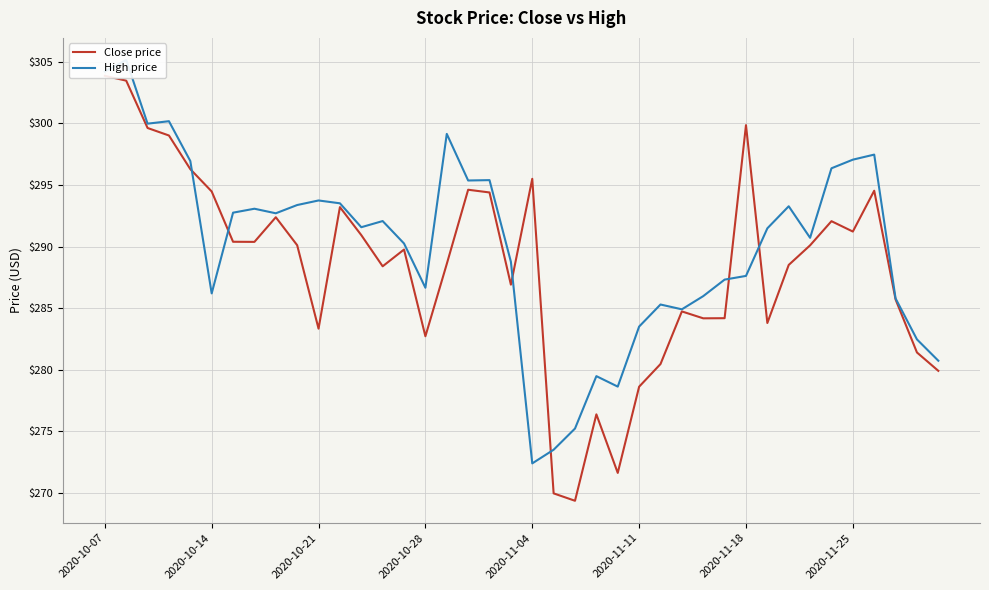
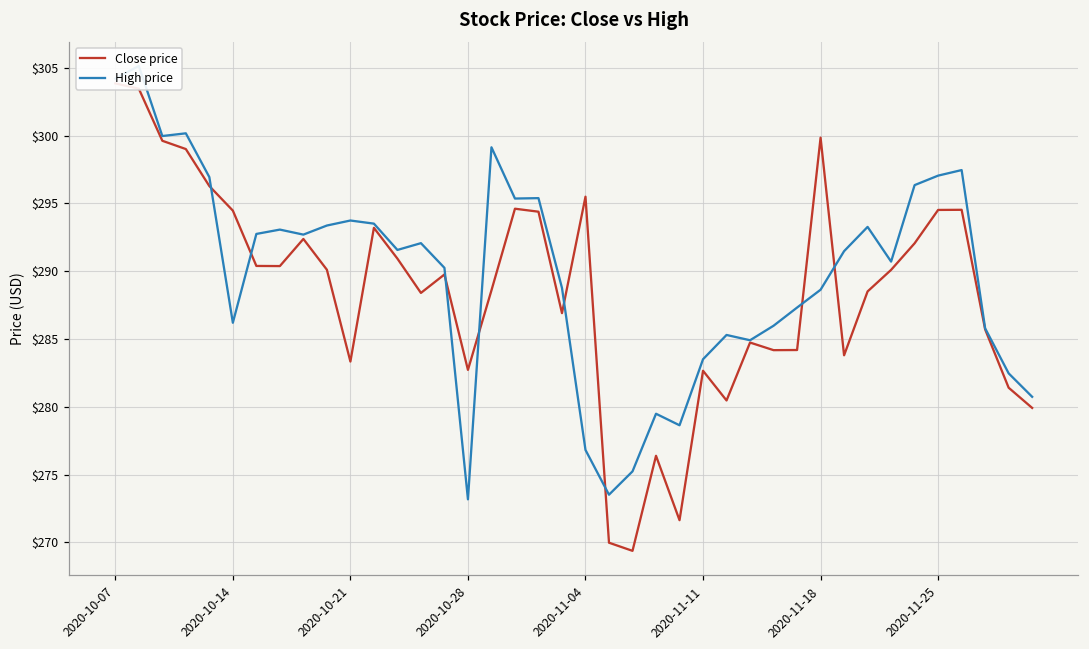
High price, 2020-10-28: $286.7 -> $273.2
High price, 2020-11-04: $272.4 -> $276.8
Close price, 2020-11-11: $278.6 -> $282.7
High price, 2020-11-18: $287.6 -> $288.6
Close price, 2020-11-25: $291.2 -> $294.5
